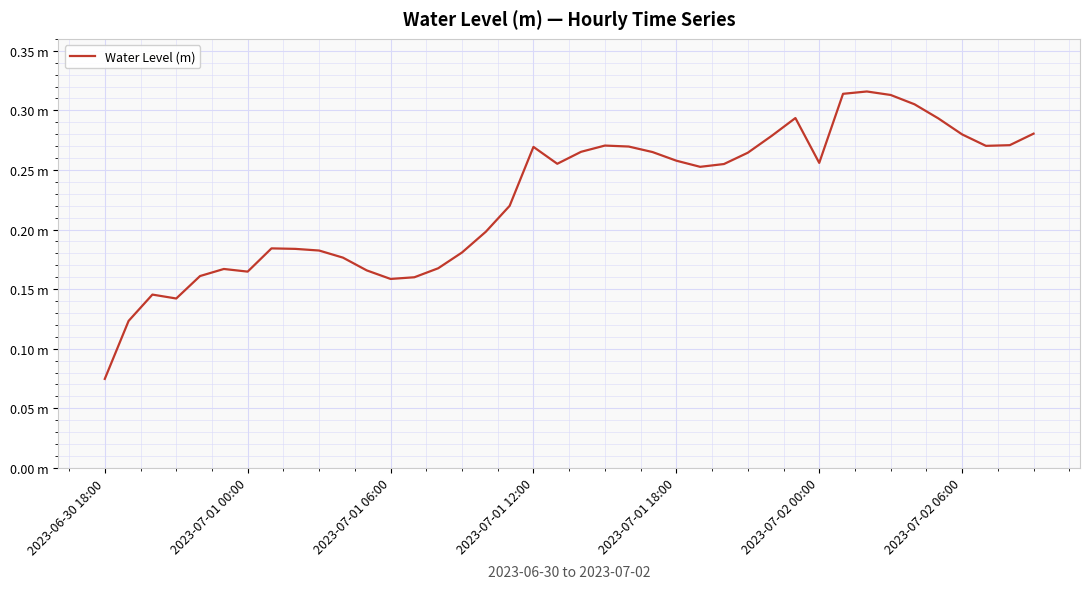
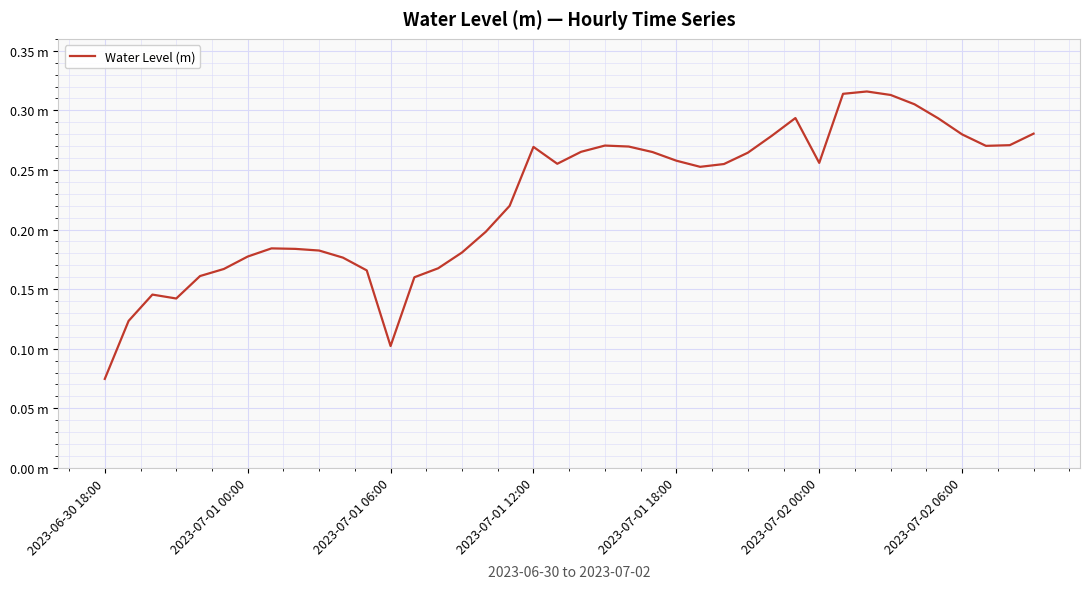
2023-07-01 00:00: 0.165 m -> 0.177 m
2023-07-01 06:00: 0.159 m -> 0.102 m
